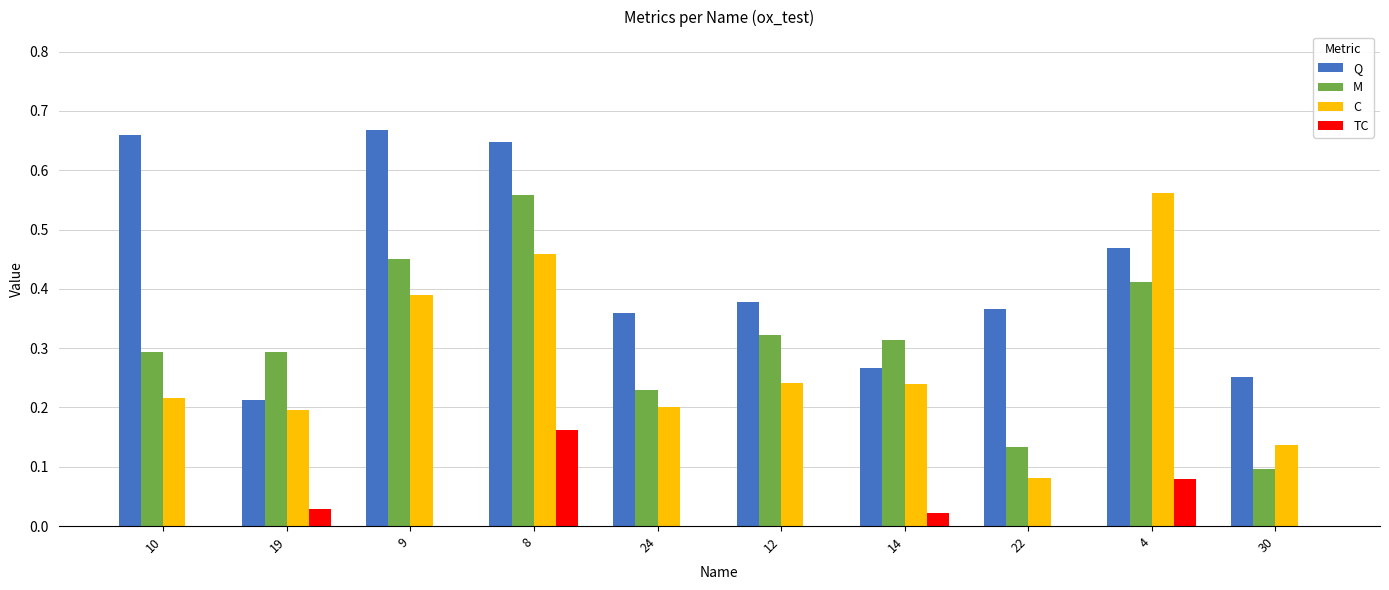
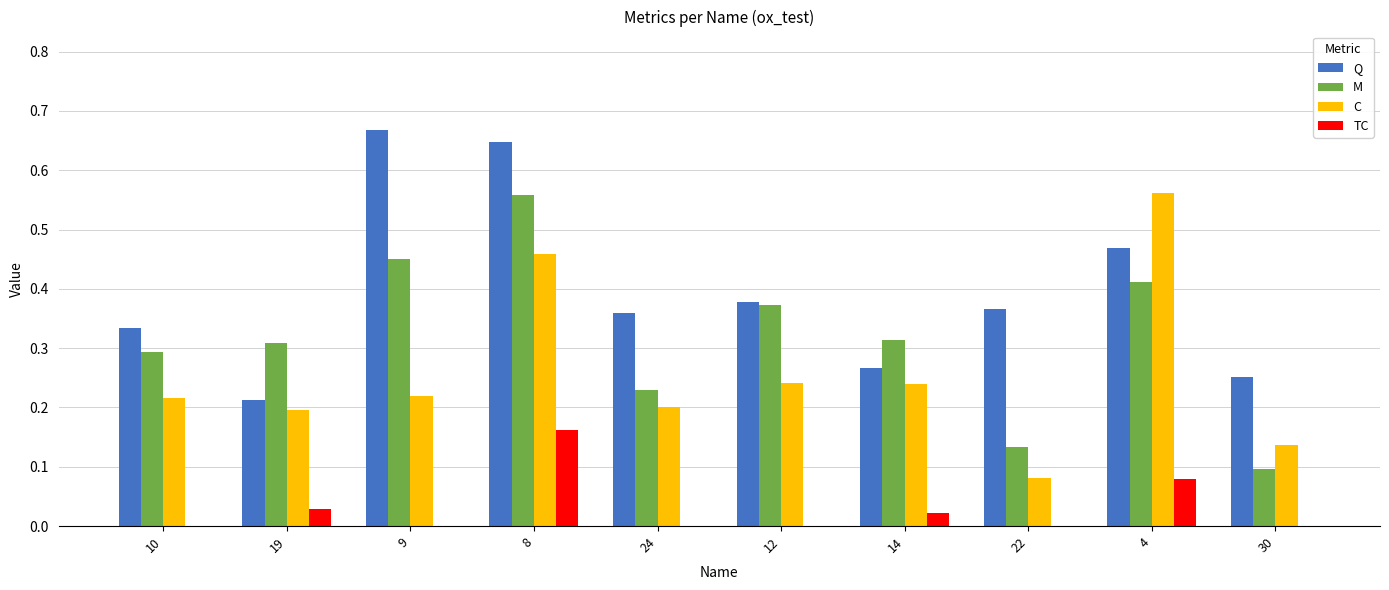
Q, 10: 0.66 -> 0.33
M, 19: 0.29 -> 0.31
C, 9: 0.39 -> 0.22
M, 12: 0.32 -> 0.37
